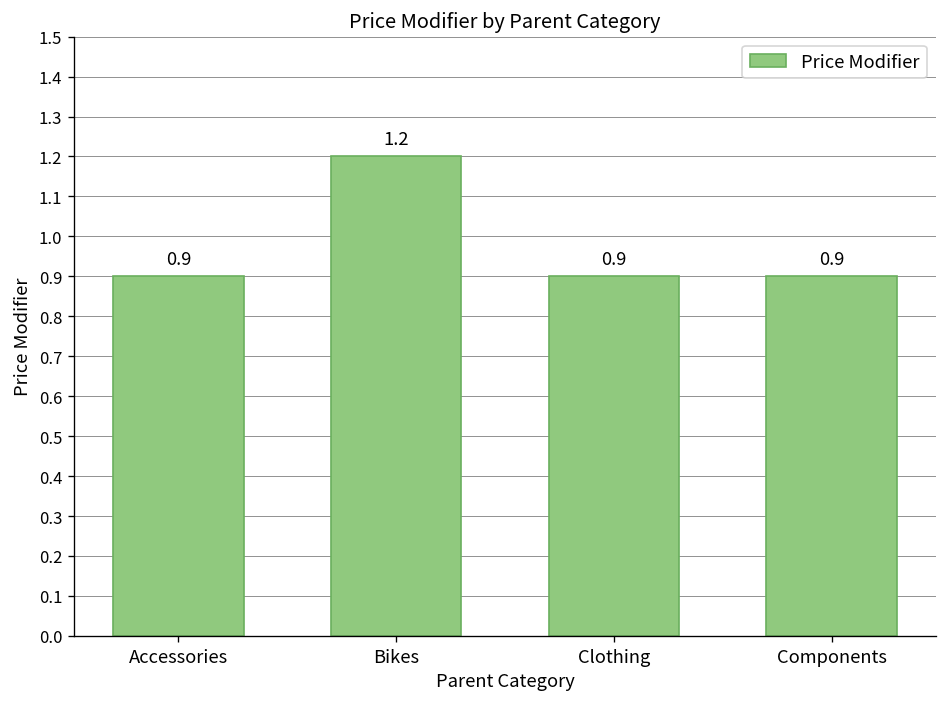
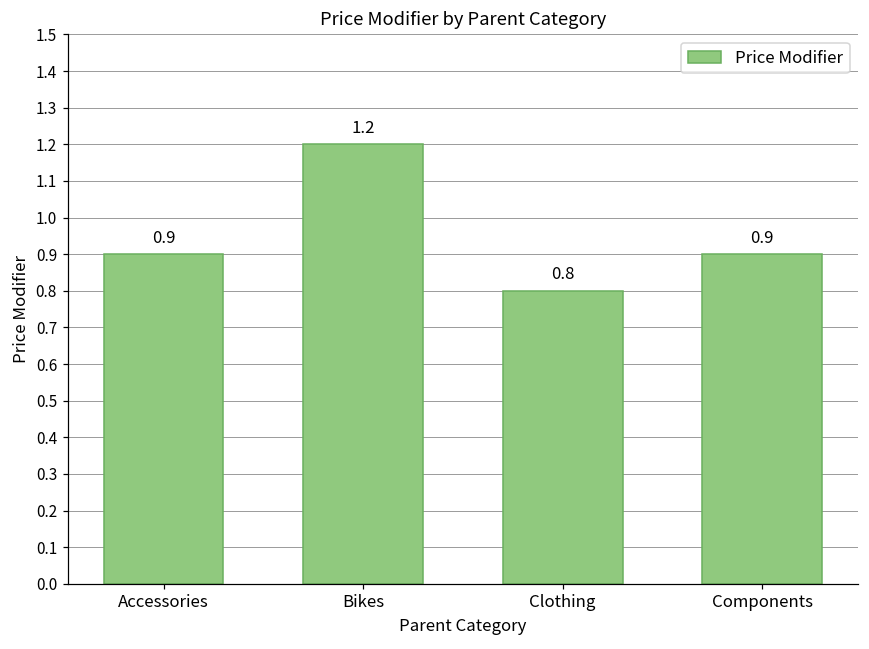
Clothing: 0.9 -> 0.8
